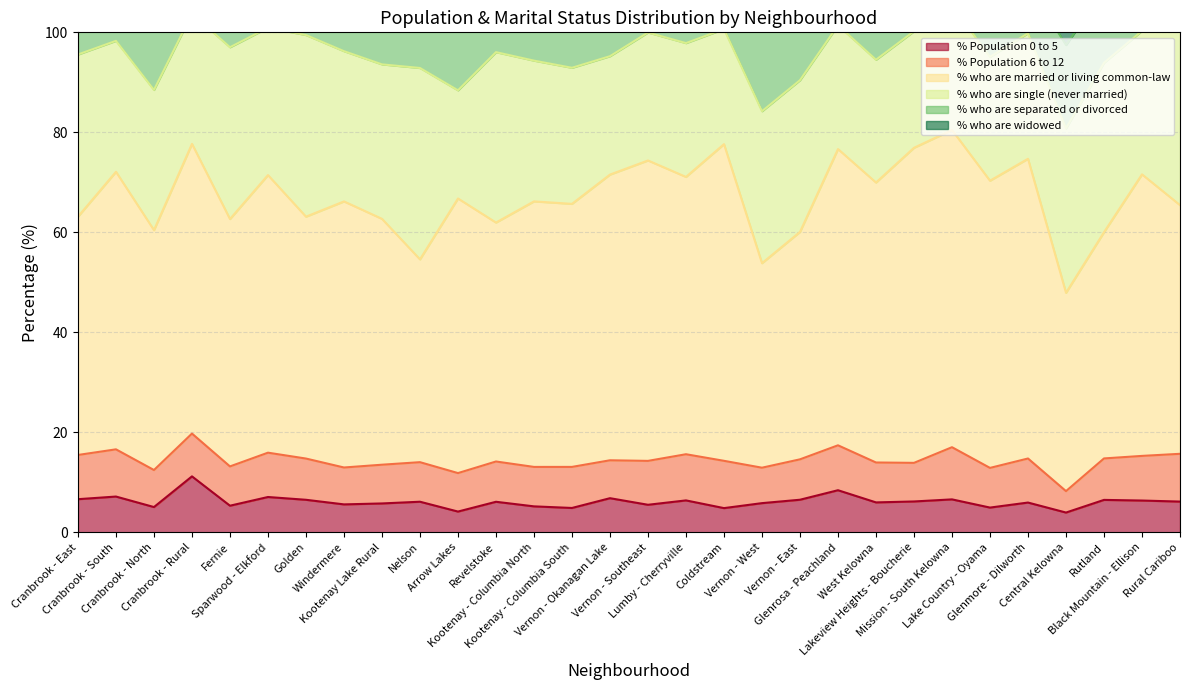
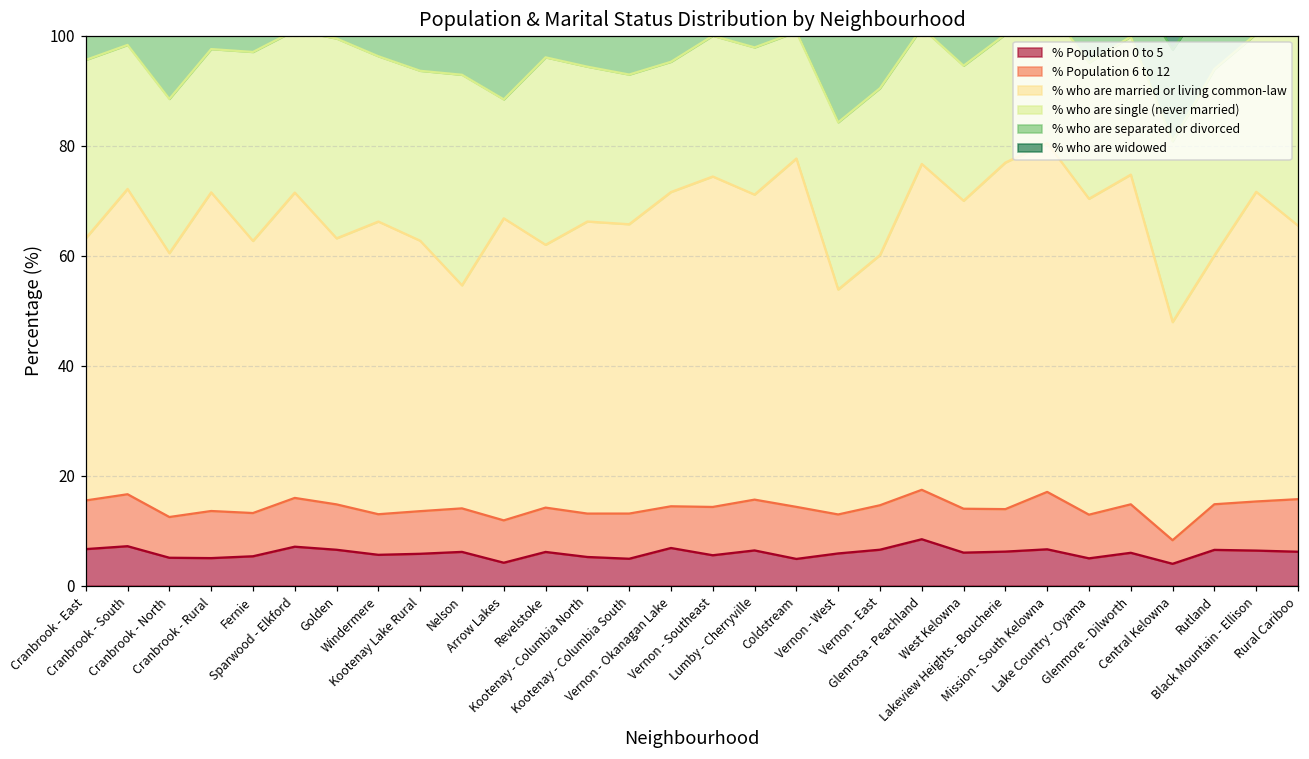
% Population 0 to 5, Cranbrook - Rural: 11 -> 5
